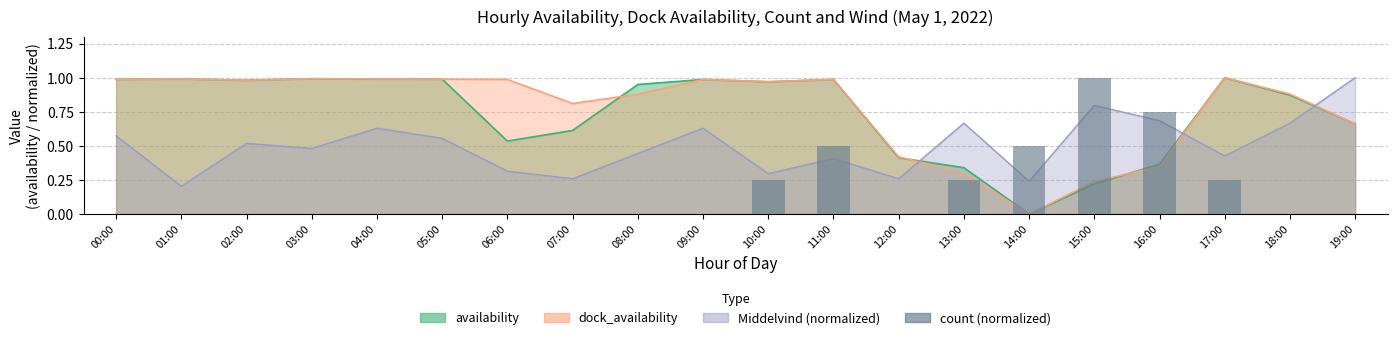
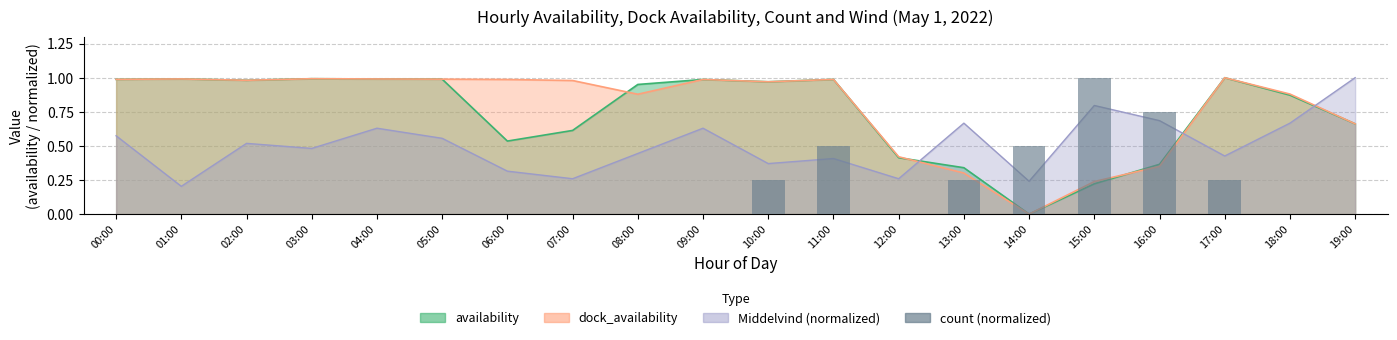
dock_availability, 07:00: 0.81 -> 0.98
Middelvind (normalized), 10:00: 0.30 -> 0.37
